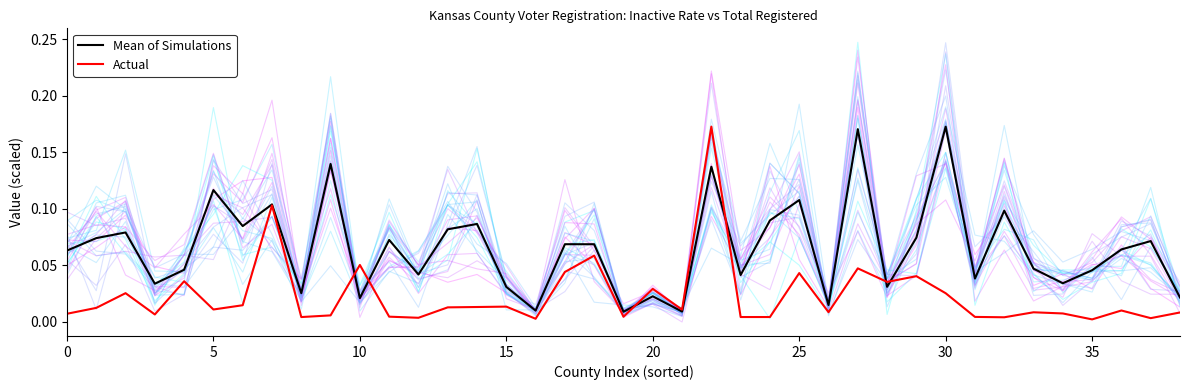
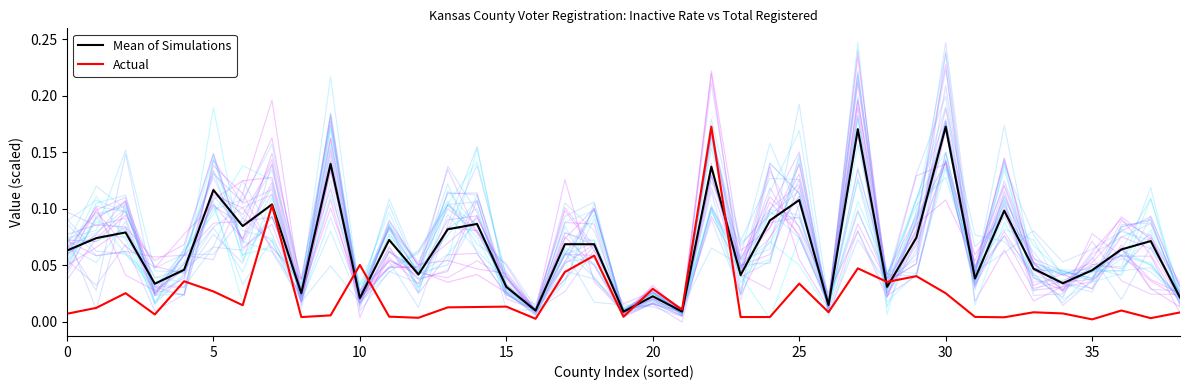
Actual, 5: 0.011 -> 0.027
Actual, 25: 0.043 -> 0.034
